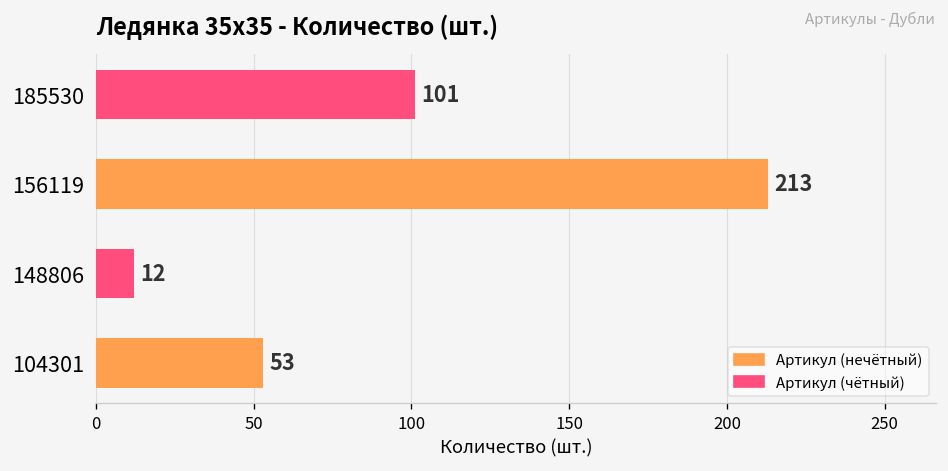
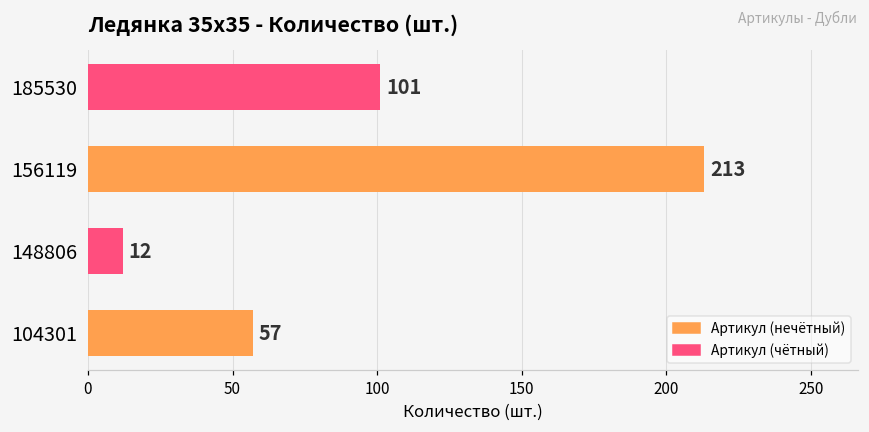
104301: 53 -> 57
